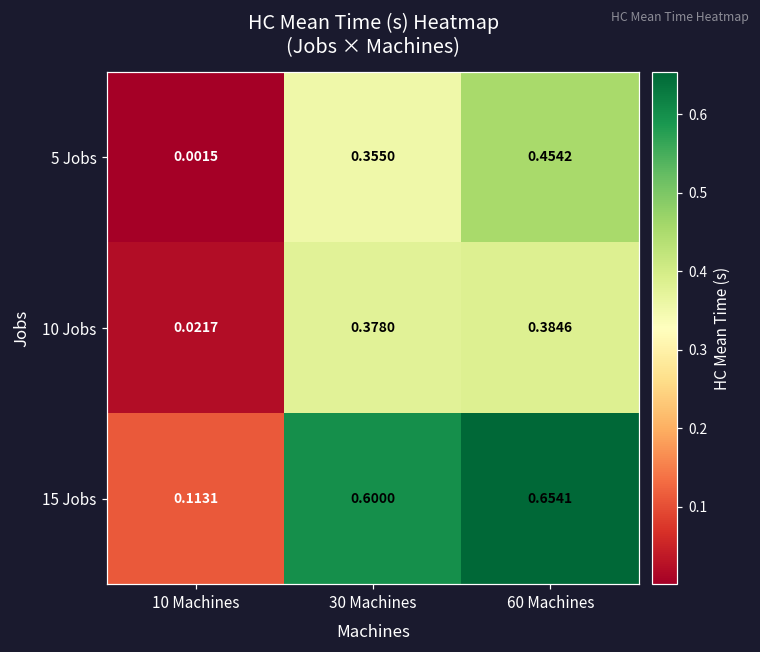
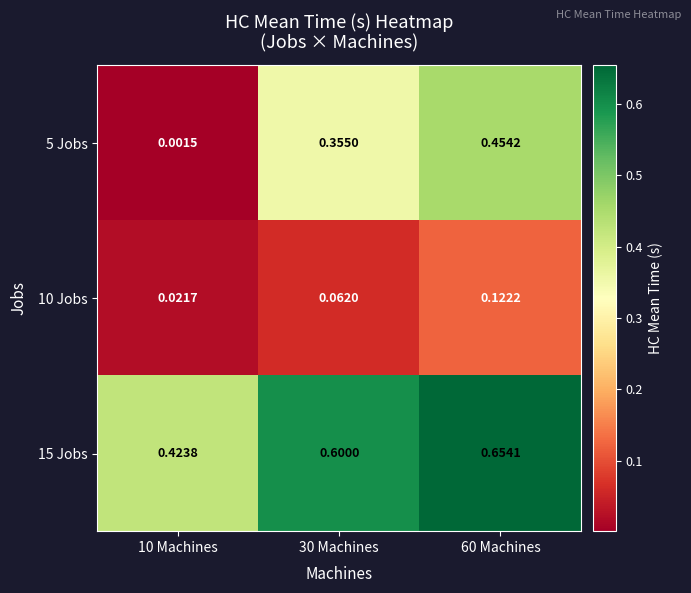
10 Jobs, 30 Machines: 0.3780 -> 0.0620
10 Jobs, 60 Machines: 0.3846 -> 0.1222
15 Jobs, 10 Machines: 0.1131 -> 0.4238
